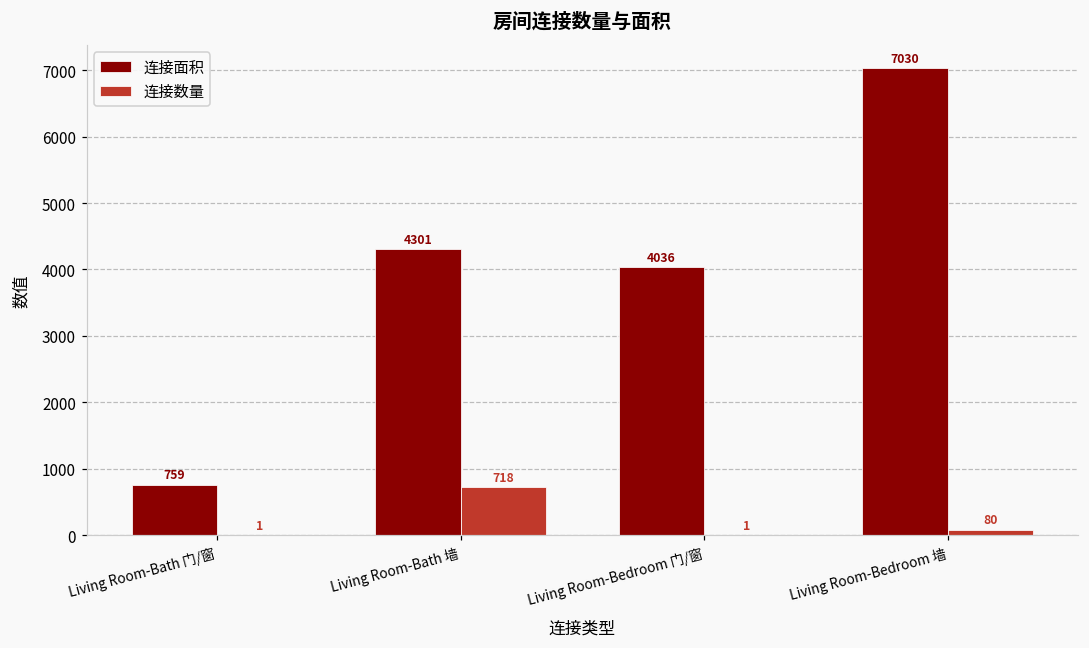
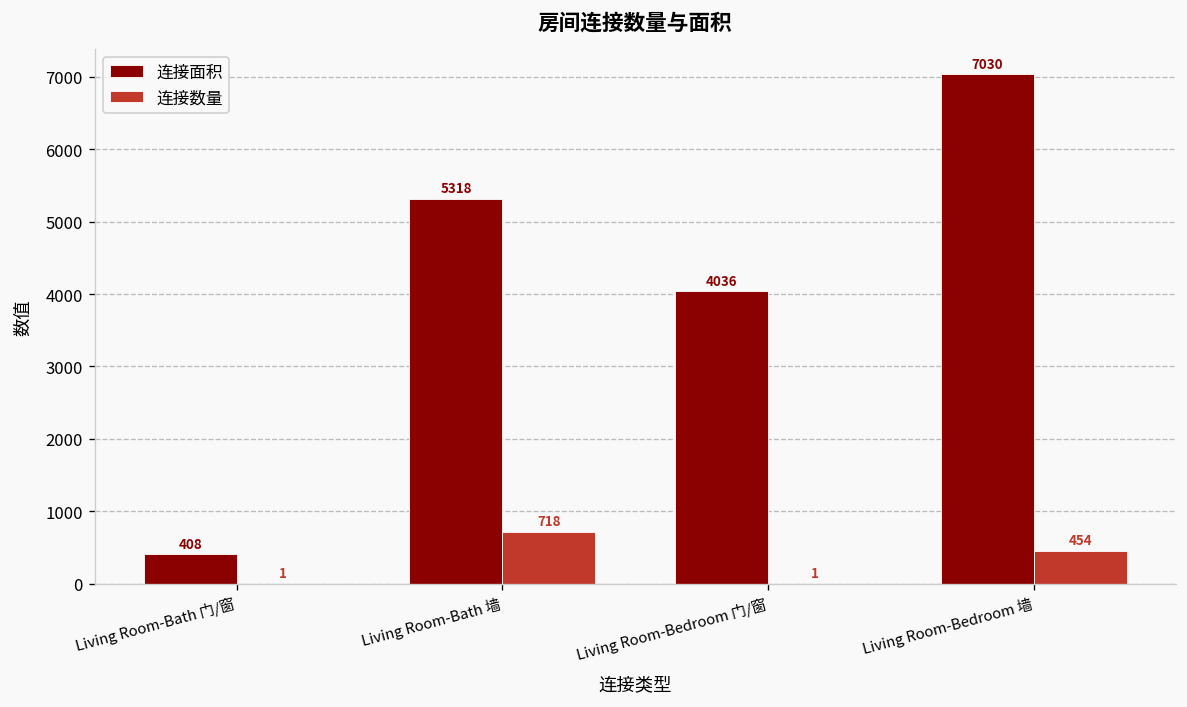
连接面积, Living Room-Bath 门/窗: 759 -> 408
连接面积, Living Room-Bath 墙: 4301 -> 5318
连接数量, Living Room-Bedroom 墙: 80 -> 454
